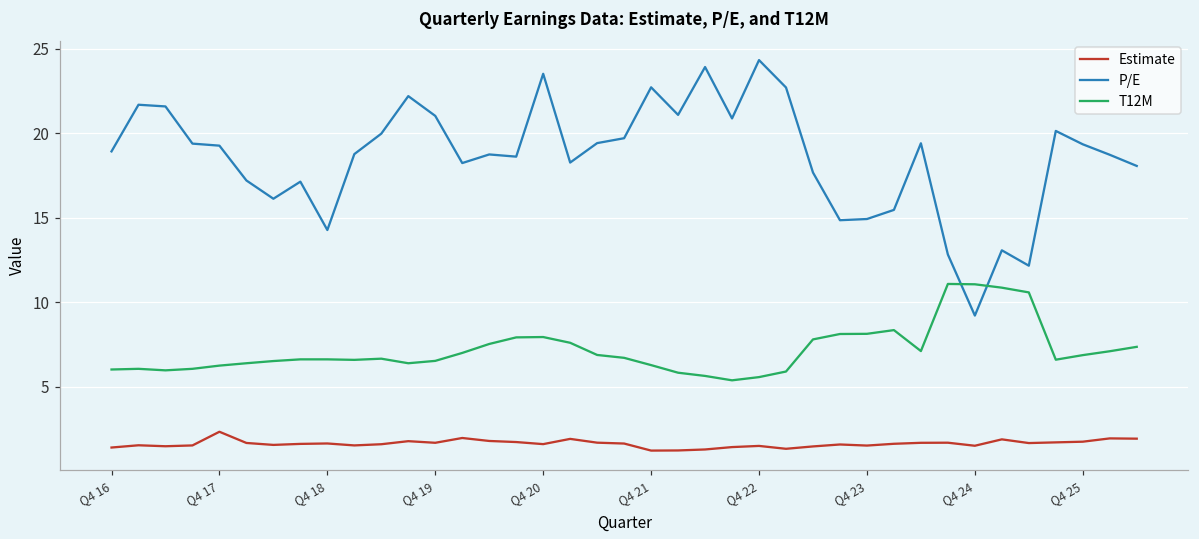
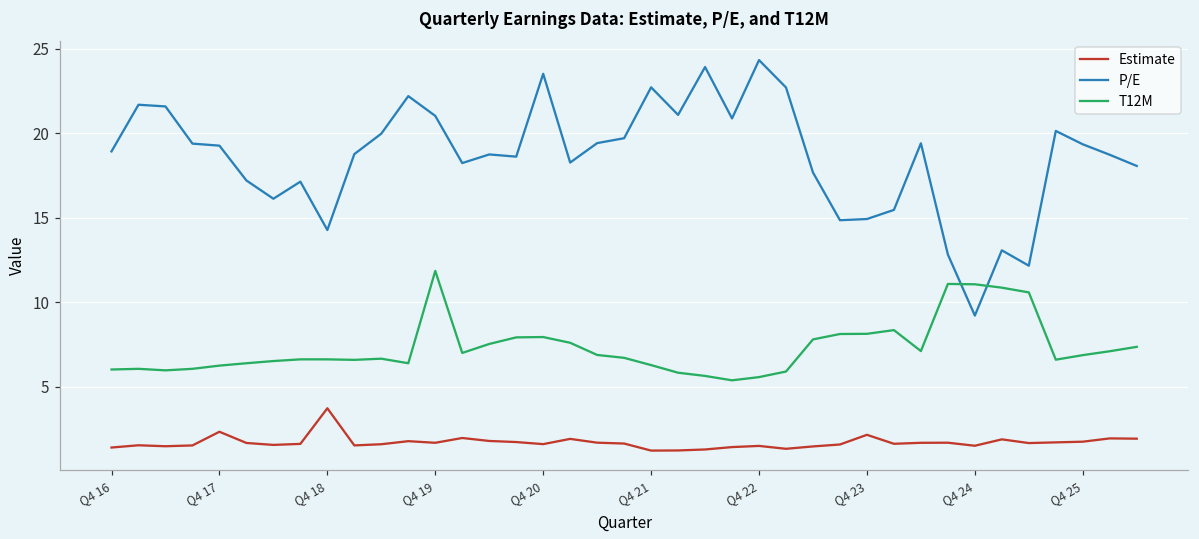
Estimate, Q4 18: 1.7 -> 3.7
T12M, Q4 19: 6.5 -> 11.9
Estimate, Q4 23: 1.5 -> 2.2
